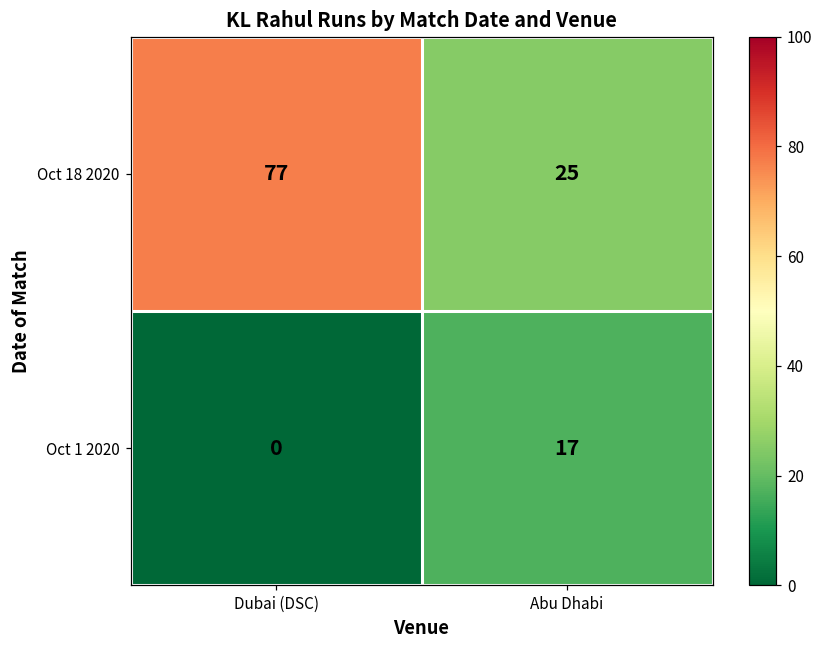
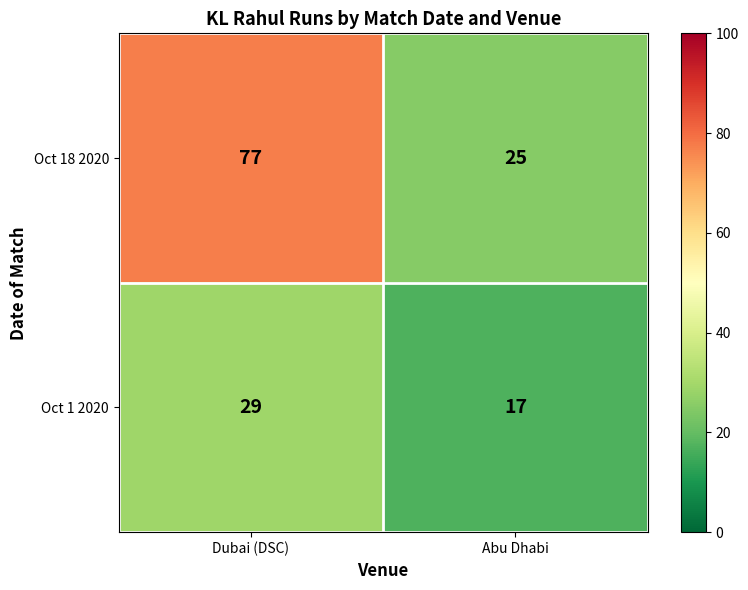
Oct 1 2020, Dubai (DSC): 0 -> 29
